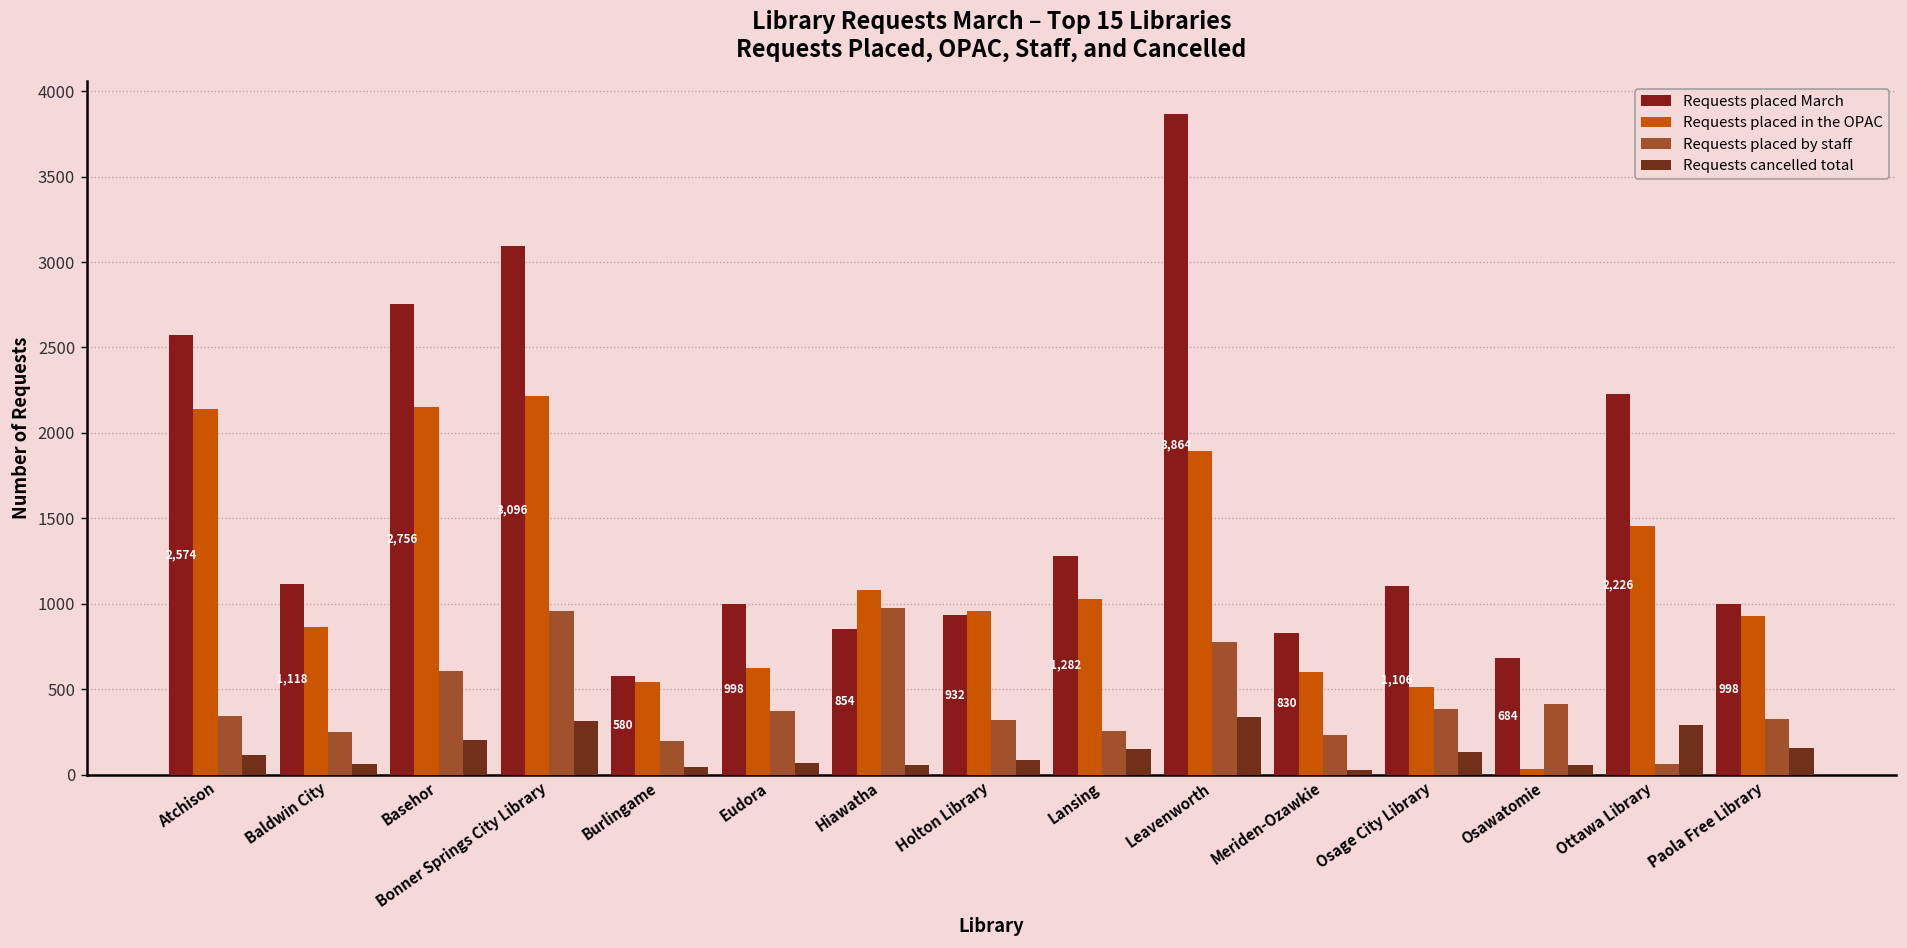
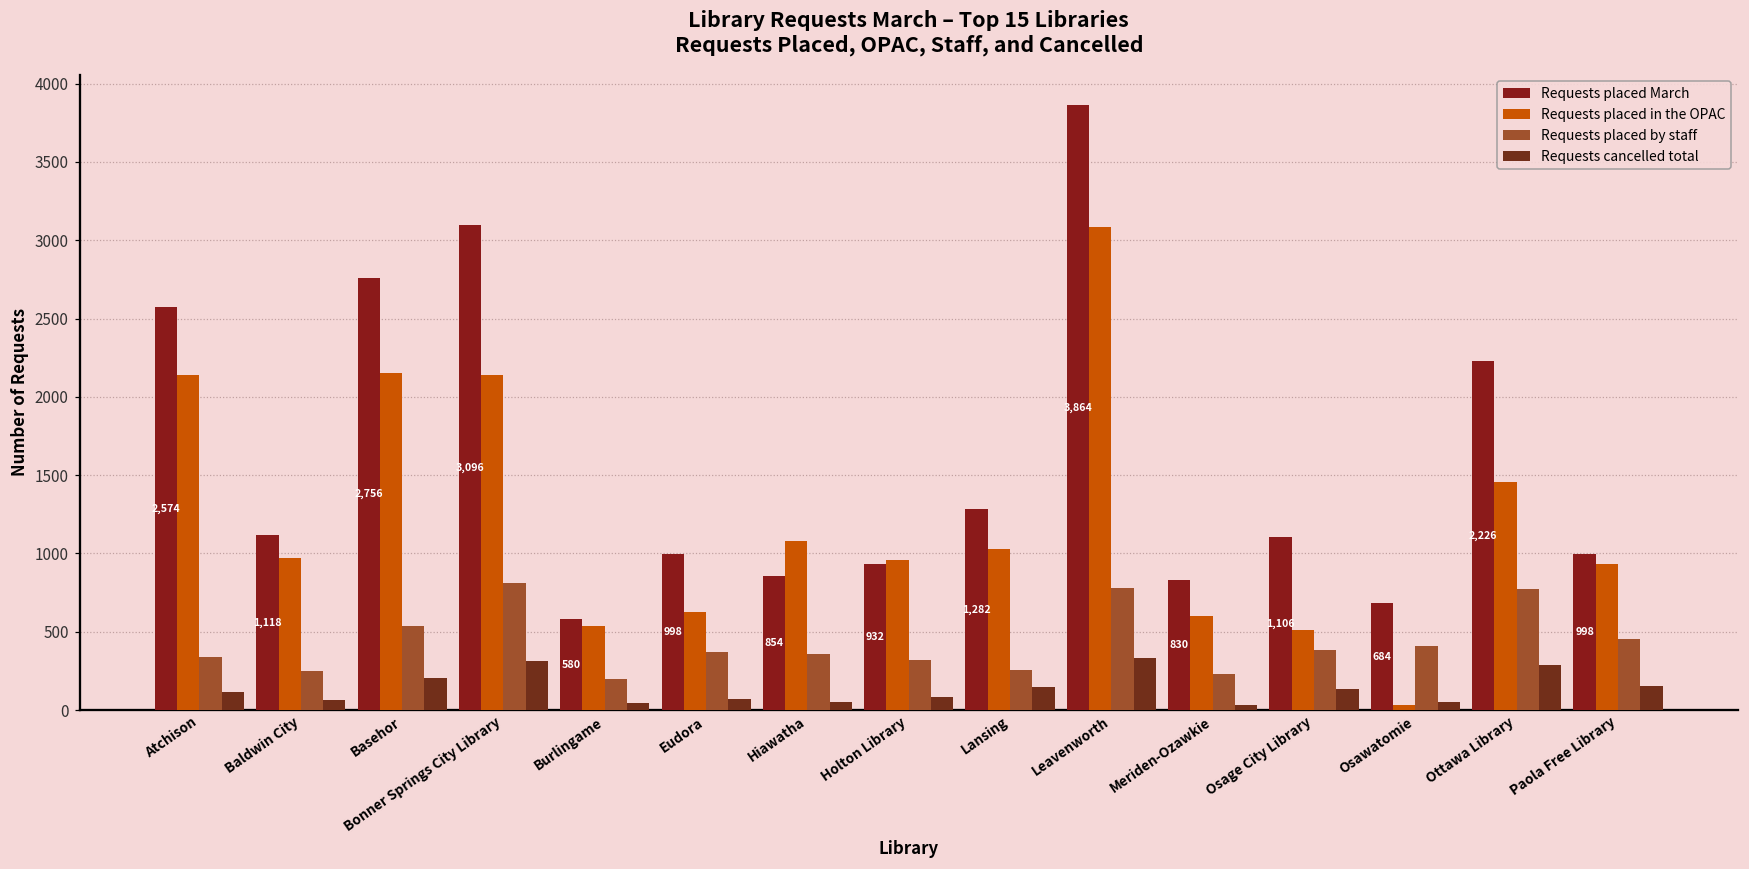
Requests placed in the OPAC, Baldwin City: 870 -> 970
Requests placed by staff, Basehor: 600 -> 540
Requests placed in the OPAC, Bonner Springs City Library: 2210 -> 2140
Requests placed by staff, Bonner Springs City Library: 960 -> 810
Requests placed by staff, Hiawatha: 980 -> 360
Requests placed in the OPAC, Leavenworth: 1900 -> 3090
Requests placed by staff, Ottawa Library: 60 -> 770
Requests placed by staff, Paola Free Library: 330 -> 450
